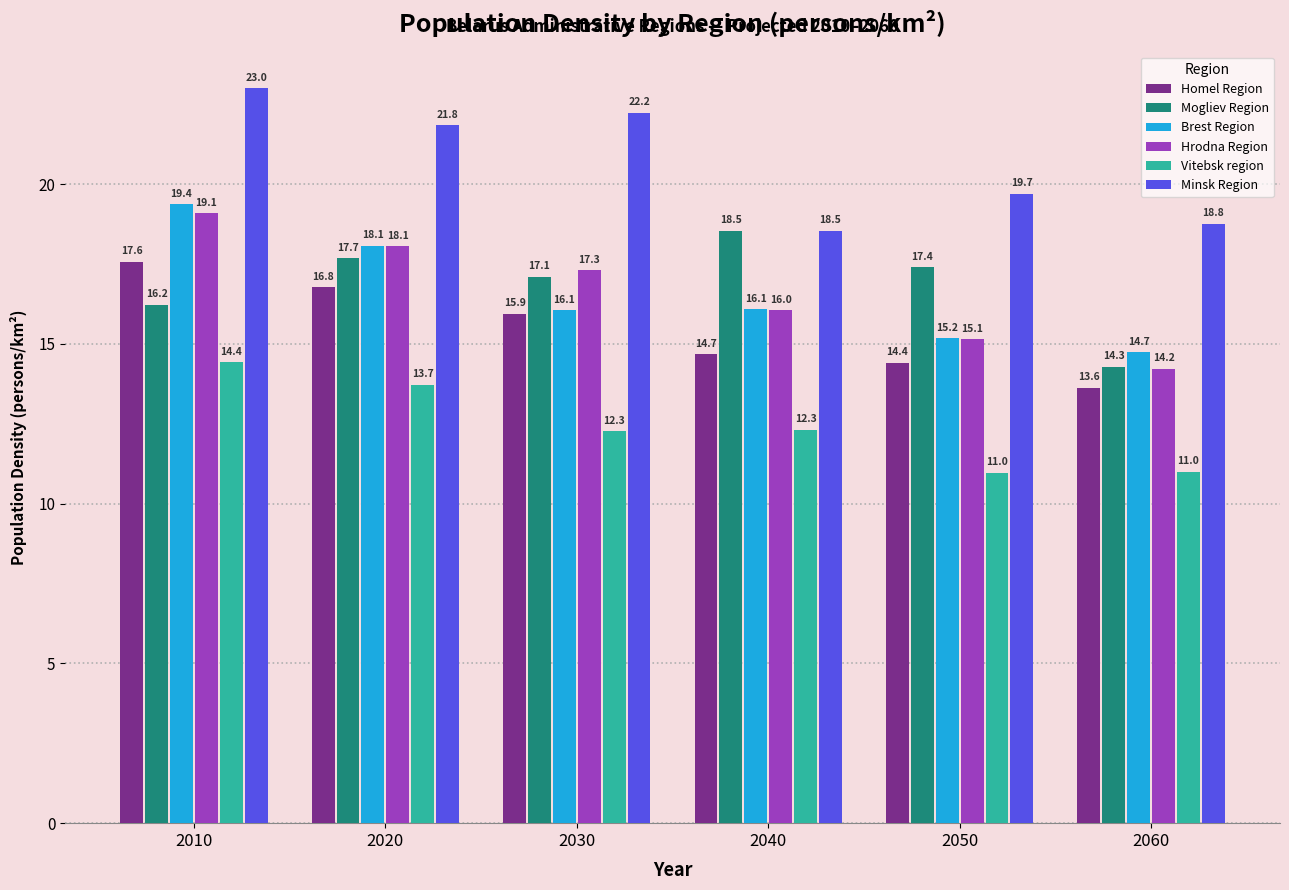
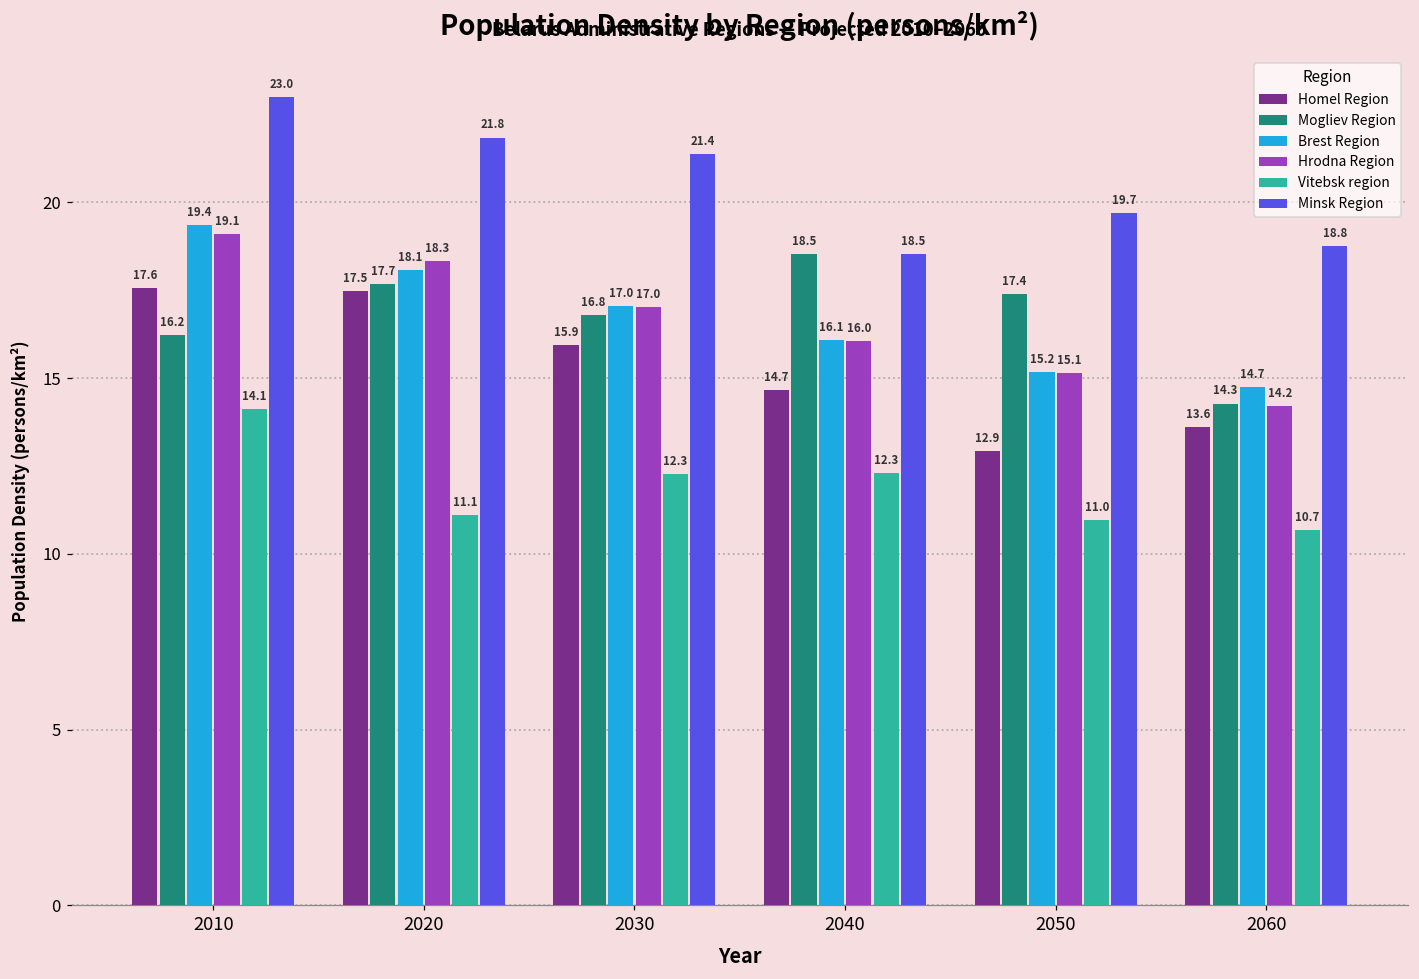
Vitebsk region, 2010: 14.4 -> 14.1
Homel Region, 2020: 16.8 -> 17.5
Hrodna Region, 2020: 18.1 -> 18.3
Vitebsk region, 2020: 13.7 -> 11.1
Mogliev Region, 2030: 17.1 -> 16.8
Brest Region, 2030: 16.1 -> 17.0
Hrodna Region, 2030: 17.3 -> 17.0
Minsk Region, 2030: 22.2 -> 21.4
Homel Region, 2050: 14.4 -> 12.9
Vitebsk region, 2060: 11.0 -> 10.7
